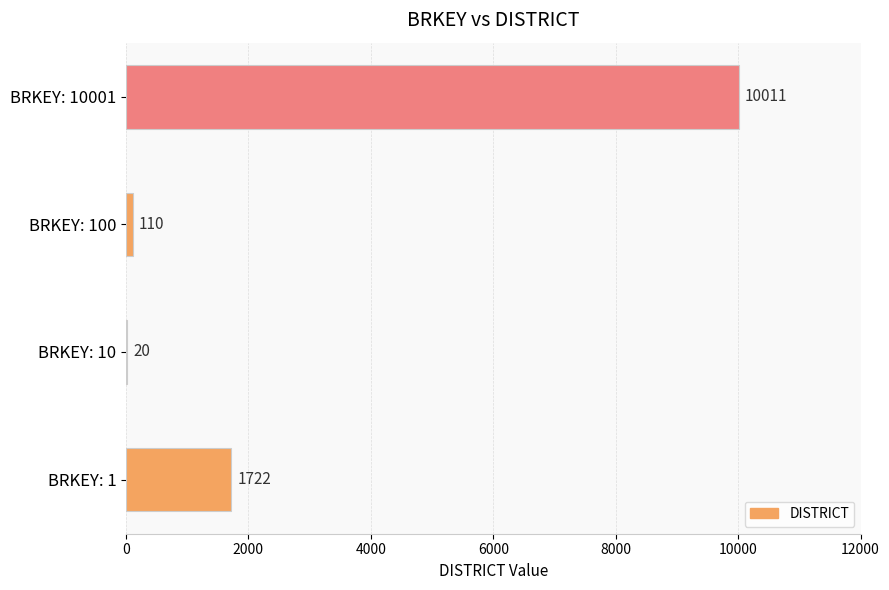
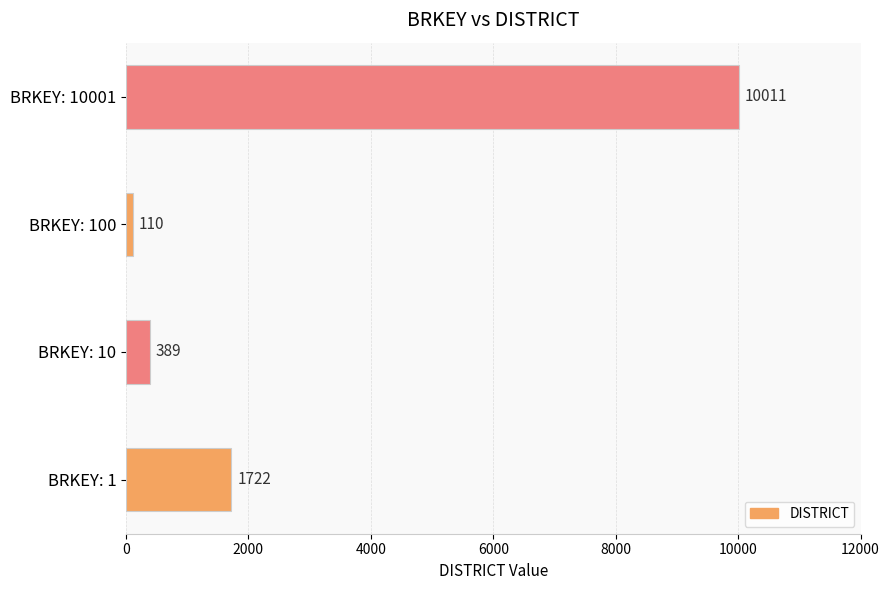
BRKEY: 10: 20 -> 389
